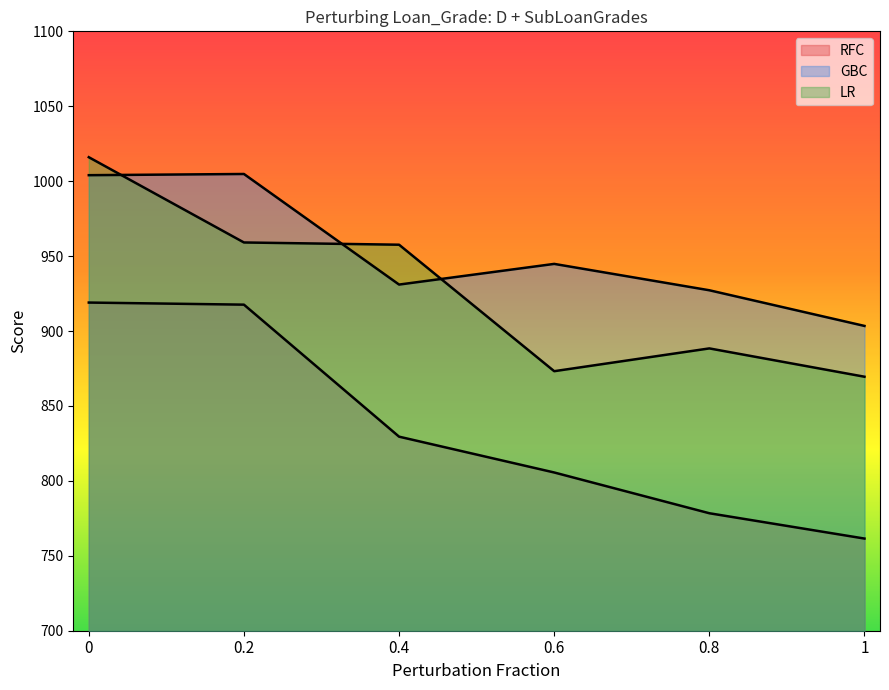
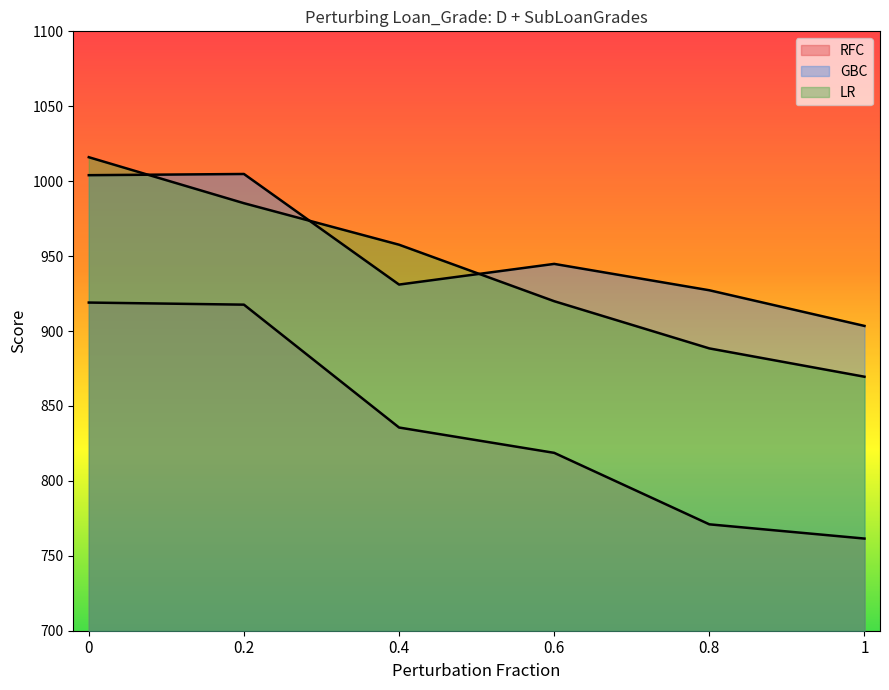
LR, 0.2: 959 -> 985
RFC, 0.4: 830 -> 836
RFC, 0.6: 806 -> 819
LR, 0.6: 873 -> 920
RFC, 0.8: 778 -> 771
